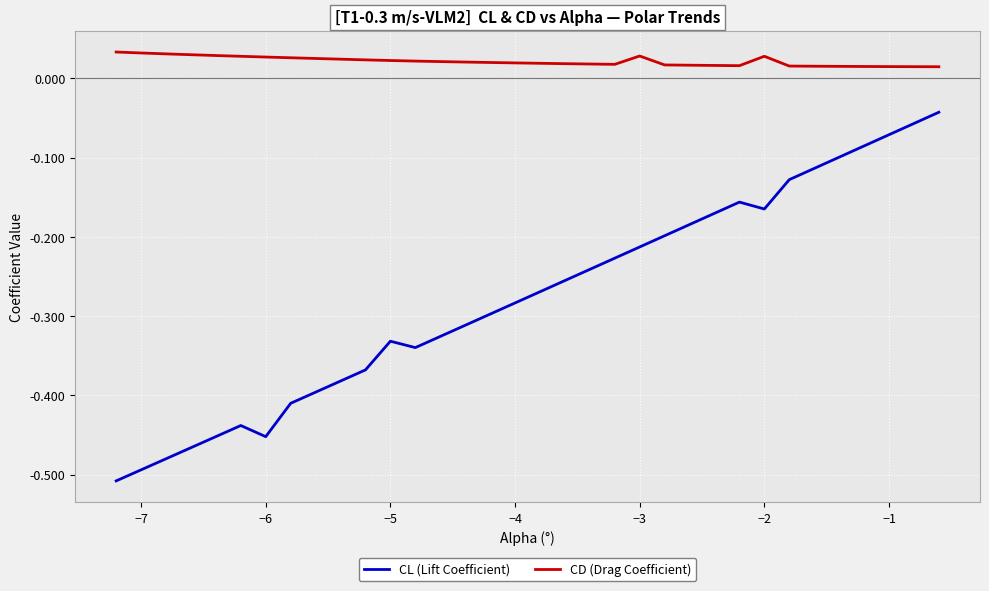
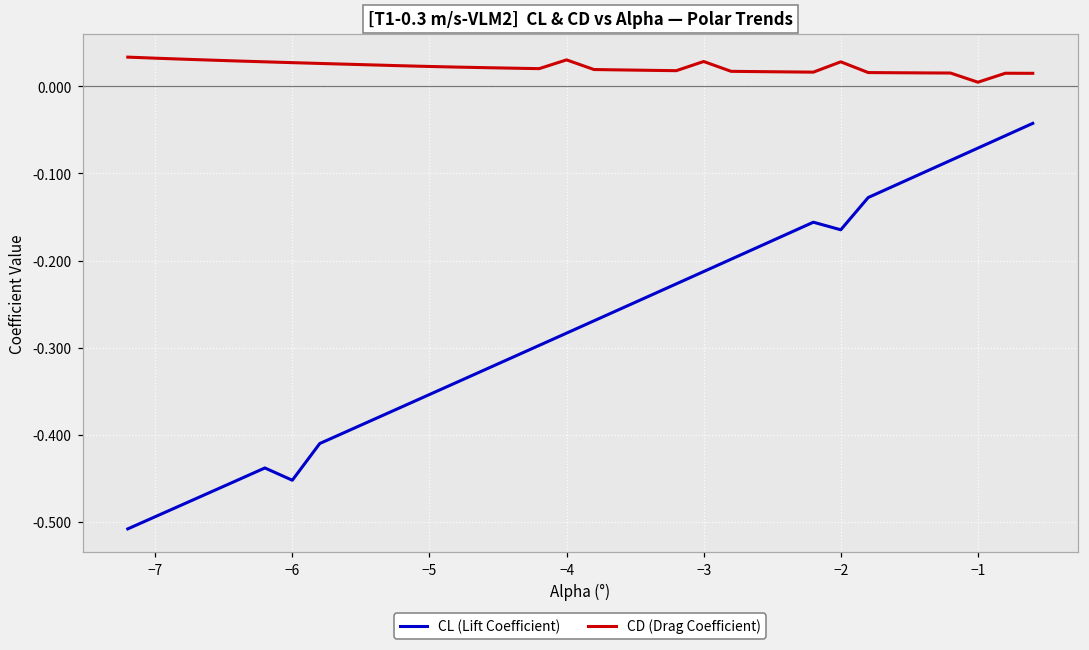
CL (Lift Coefficient), −5: -0.33 -> -0.35
CD (Drag Coefficient), −4: 0.02 -> 0.03
CD (Drag Coefficient), −1: 0.02 -> 0.00
